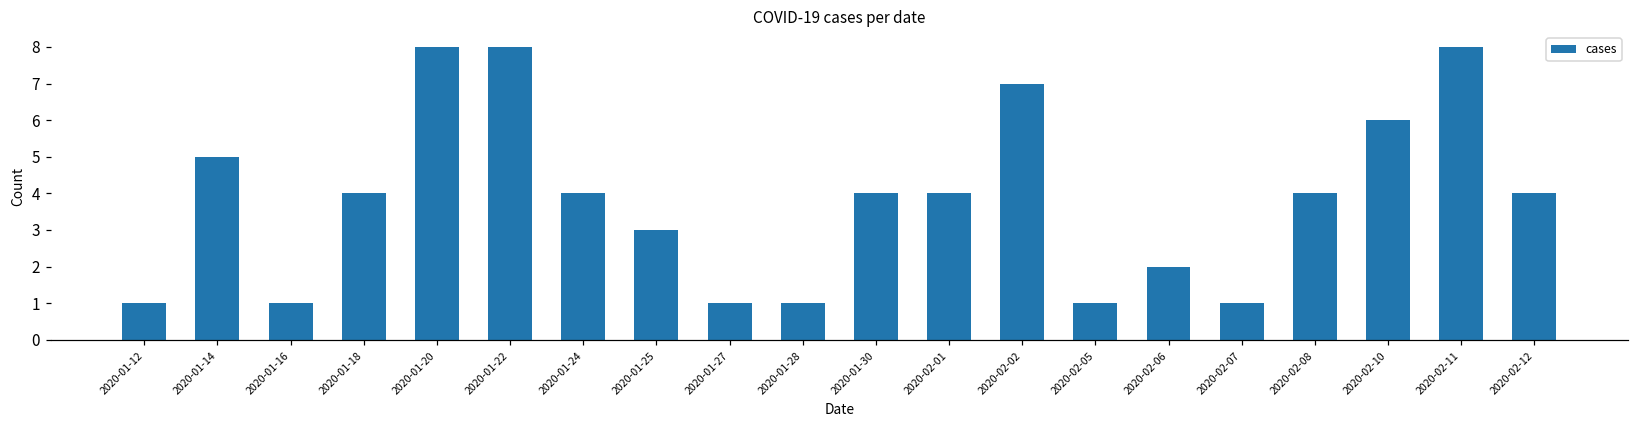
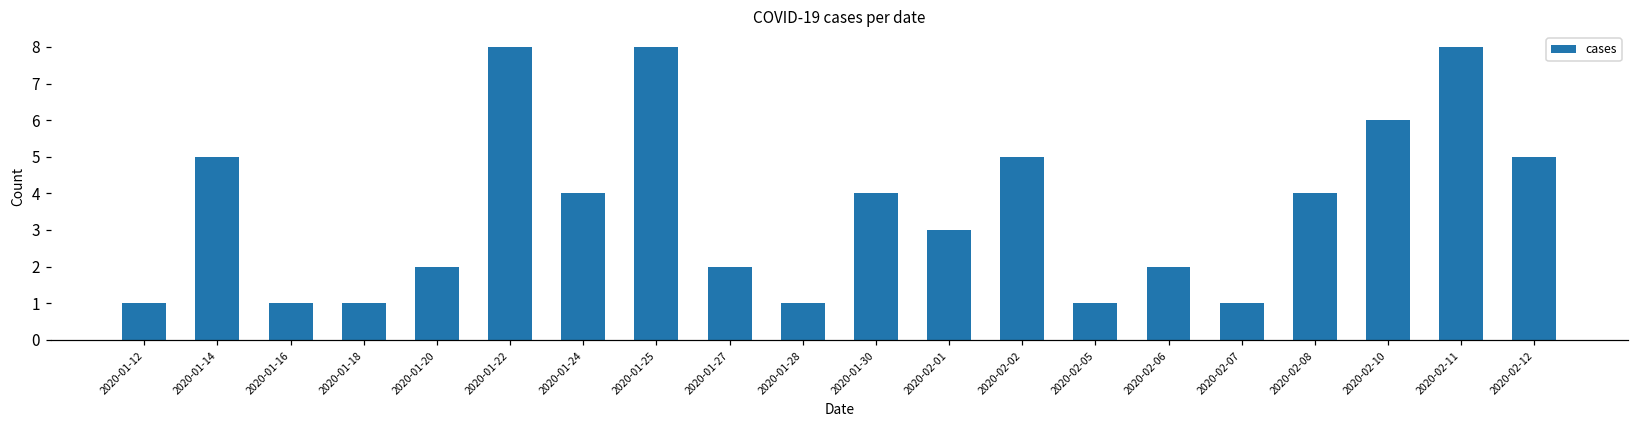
2020-01-18: 4 -> 1
2020-01-20: 8 -> 2
2020-01-25: 3 -> 8
2020-01-27: 1 -> 2
2020-02-01: 4 -> 3
2020-02-02: 7 -> 5
2020-02-12: 4 -> 5
